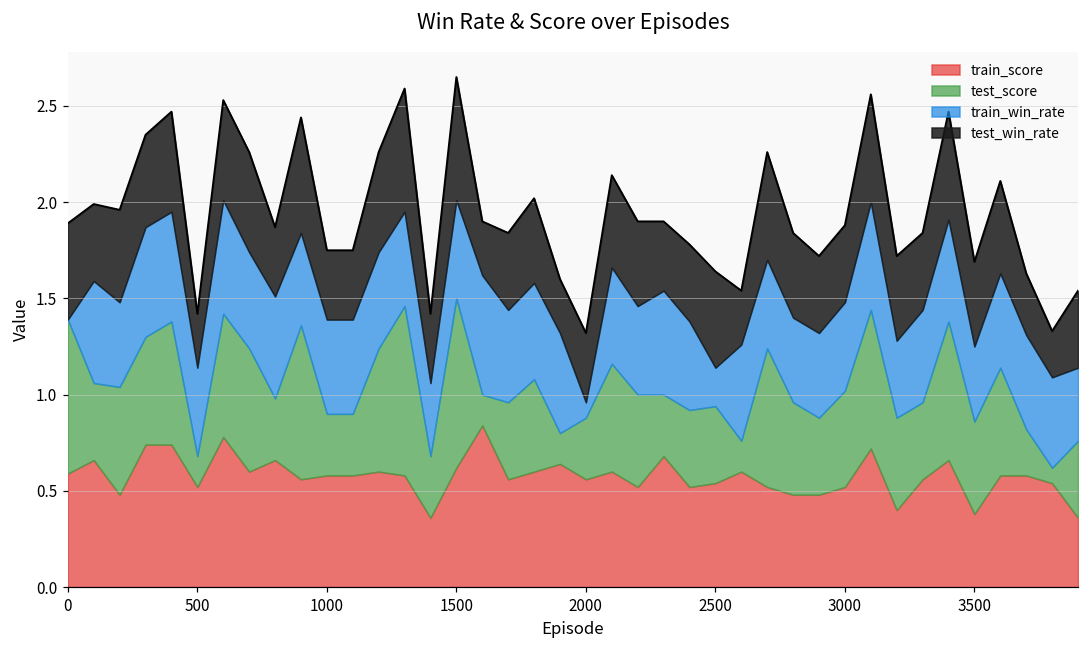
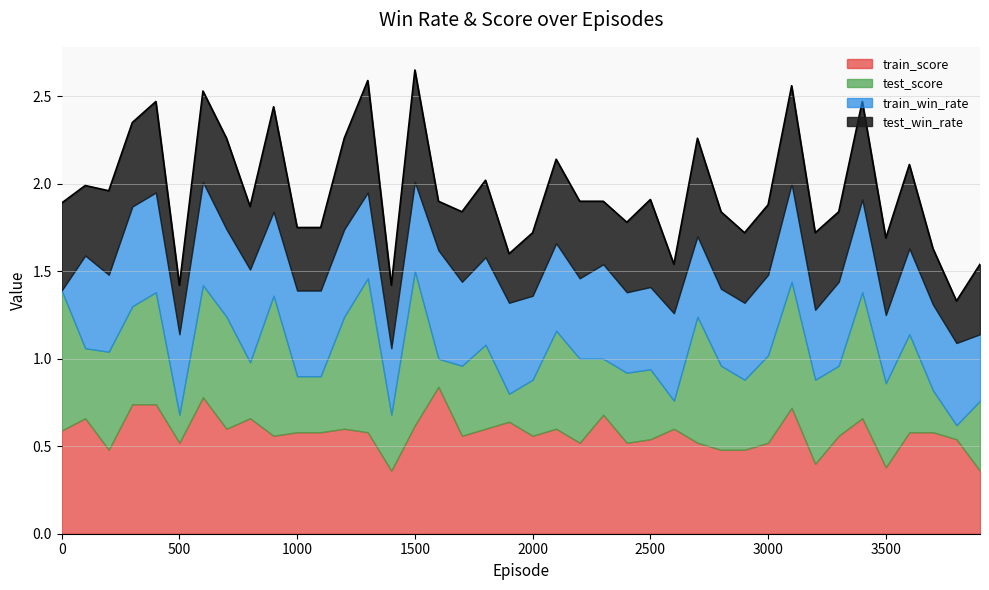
train_win_rate, 2000: 0.08 -> 0.48
train_win_rate, 2500: 0.20 -> 0.47
